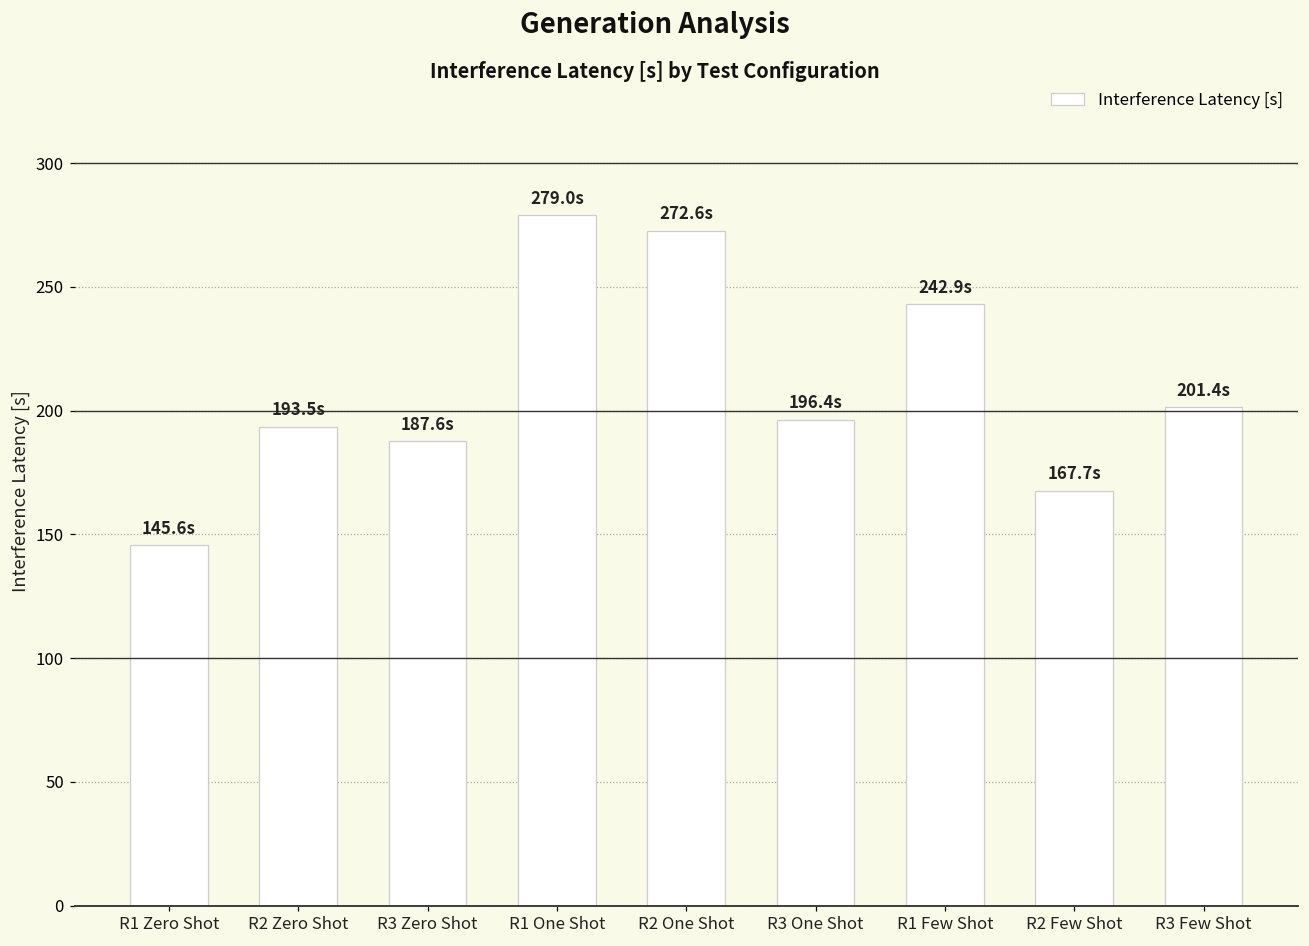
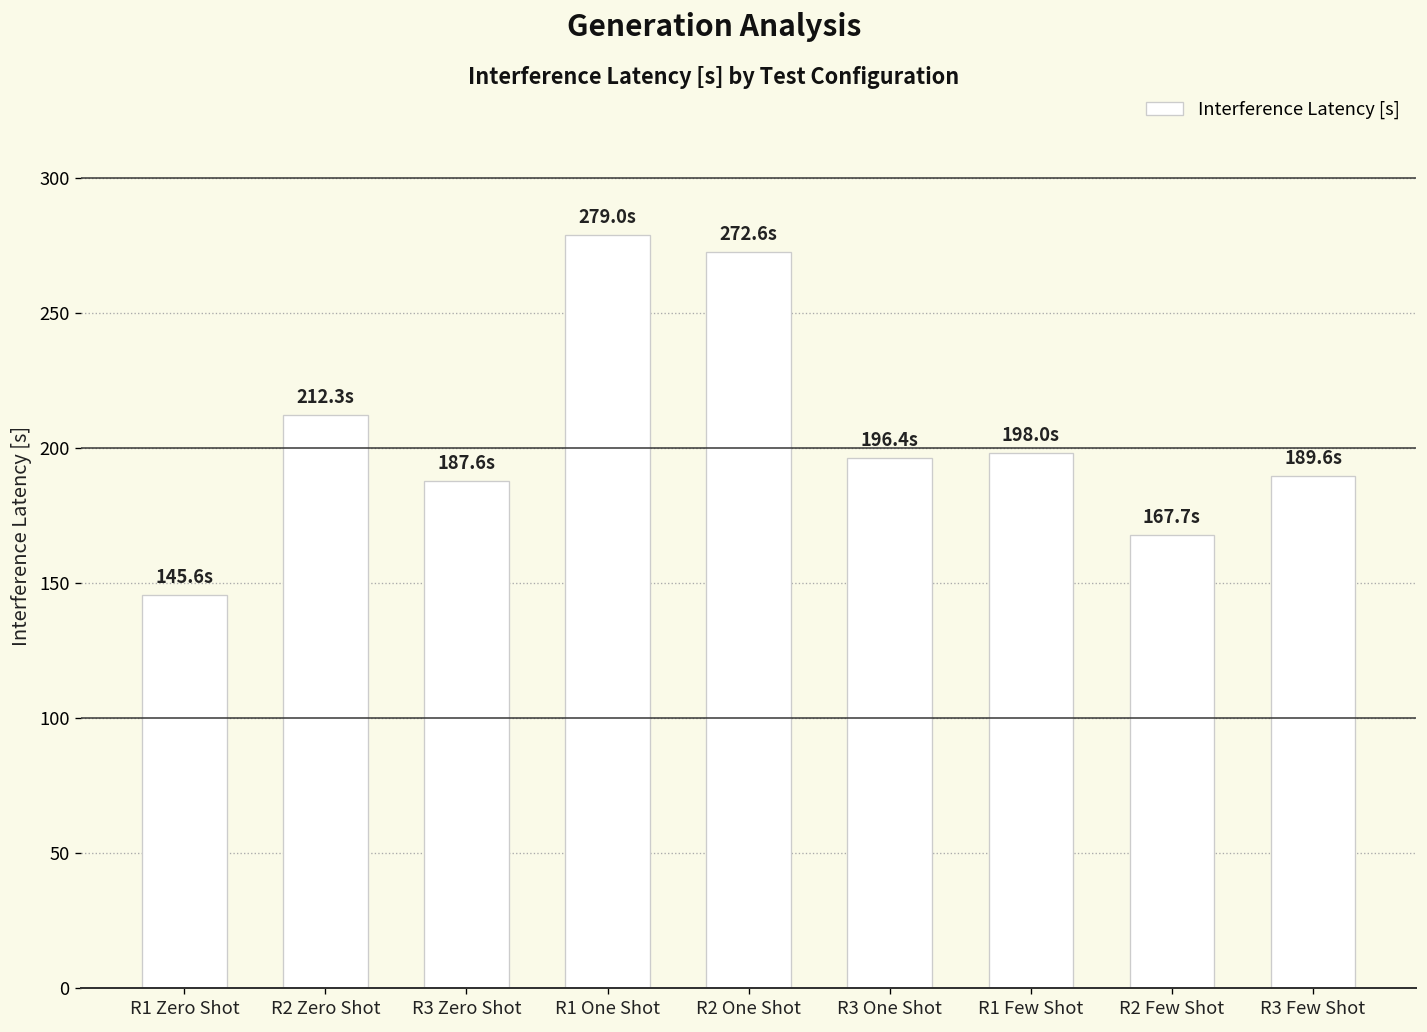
R2 Zero Shot: 193.5s -> 212.3s
R1 Few Shot: 242.9s -> 198.0s
R3 Few Shot: 201.4s -> 189.6s
